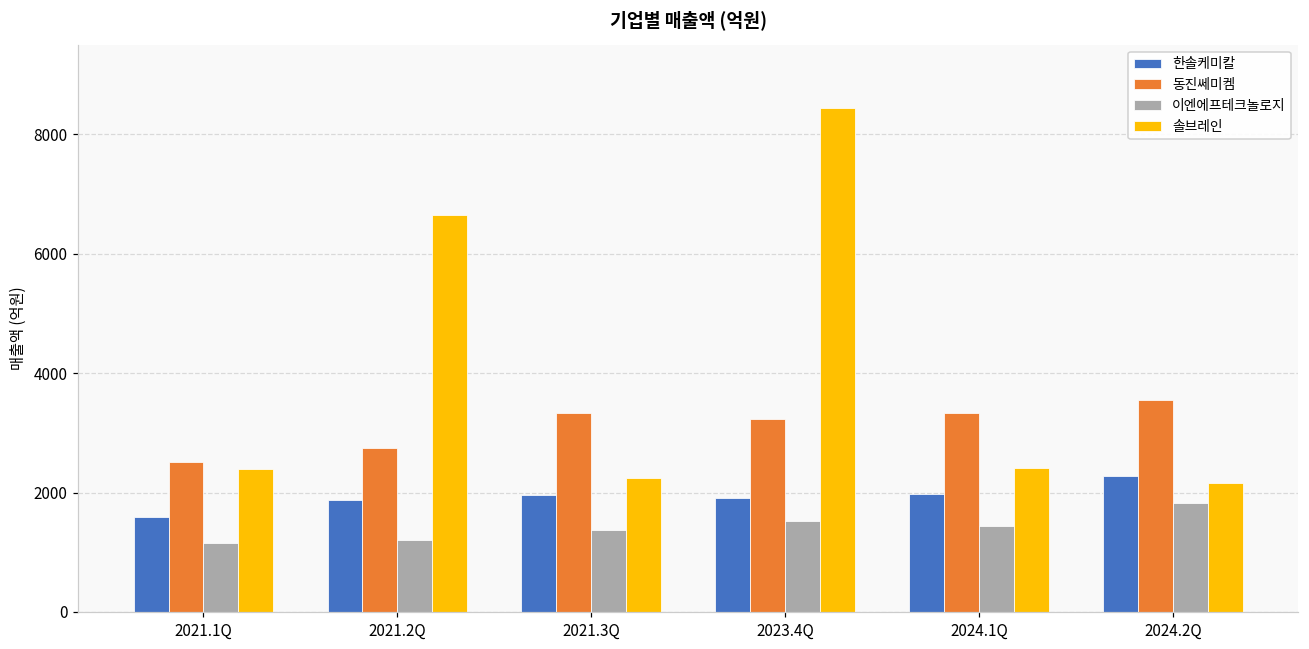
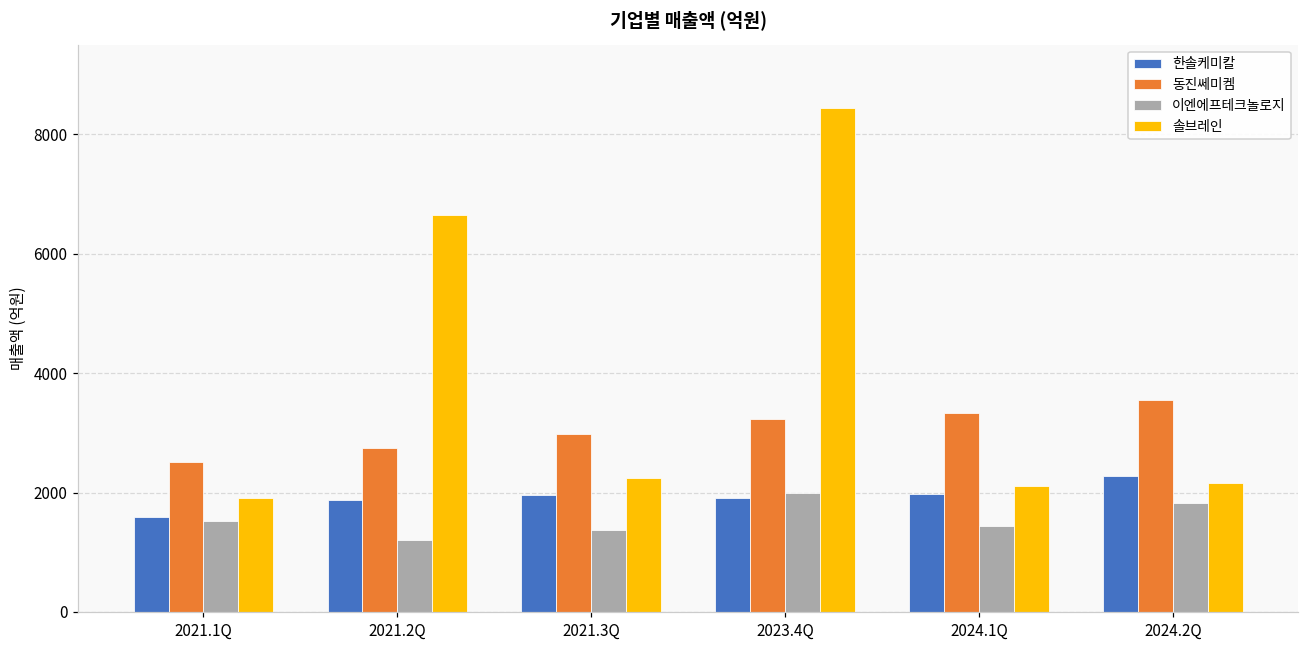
이엔에프테크놀로지, 2021.1Q: 1200 -> 1500
솔브레인, 2021.1Q: 2400 -> 1900
동진쎄미켐, 2021.3Q: 3300 -> 3000
이엔에프테크놀로지, 2023.4Q: 1500 -> 2000
솔브레인, 2024.1Q: 2400 -> 2100
